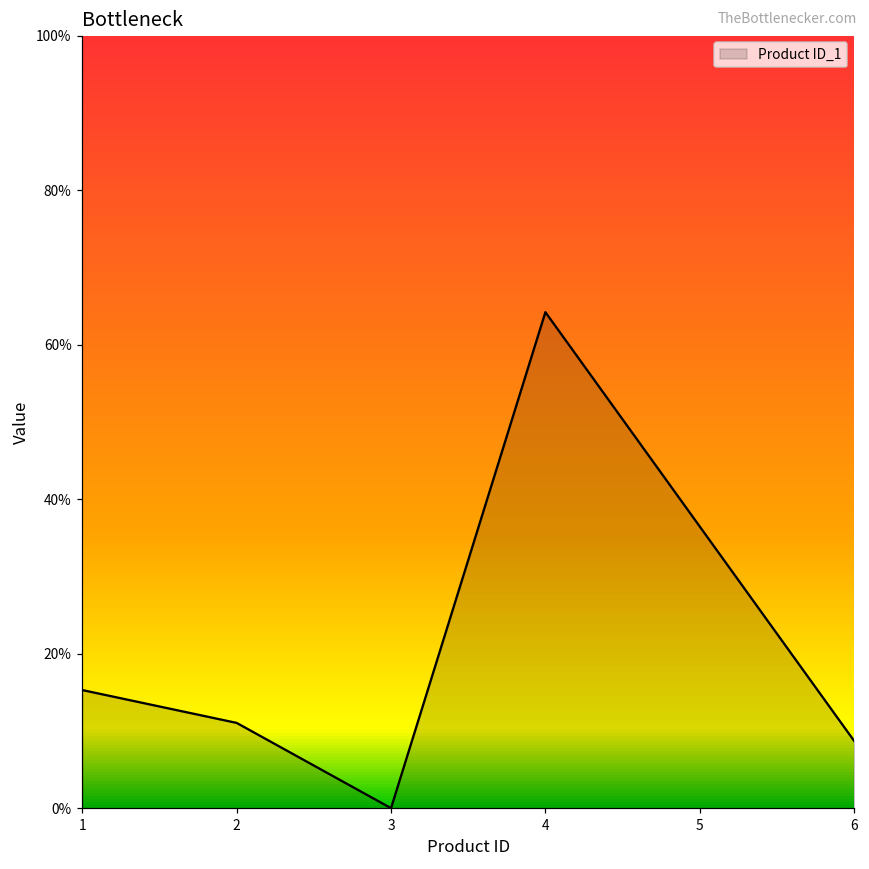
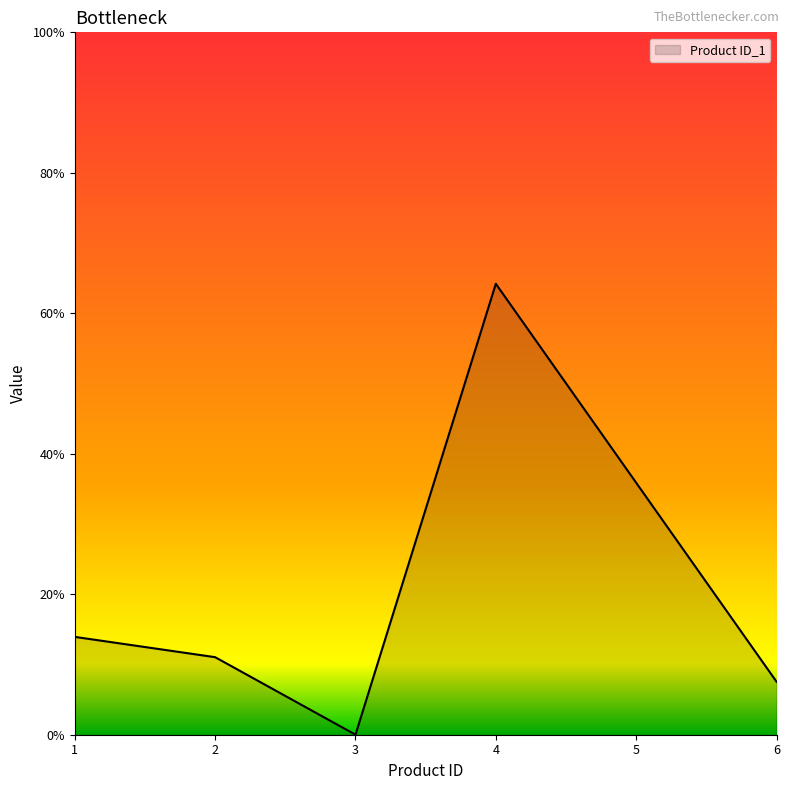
1: 15% -> 14%
6: 9% -> 8%
